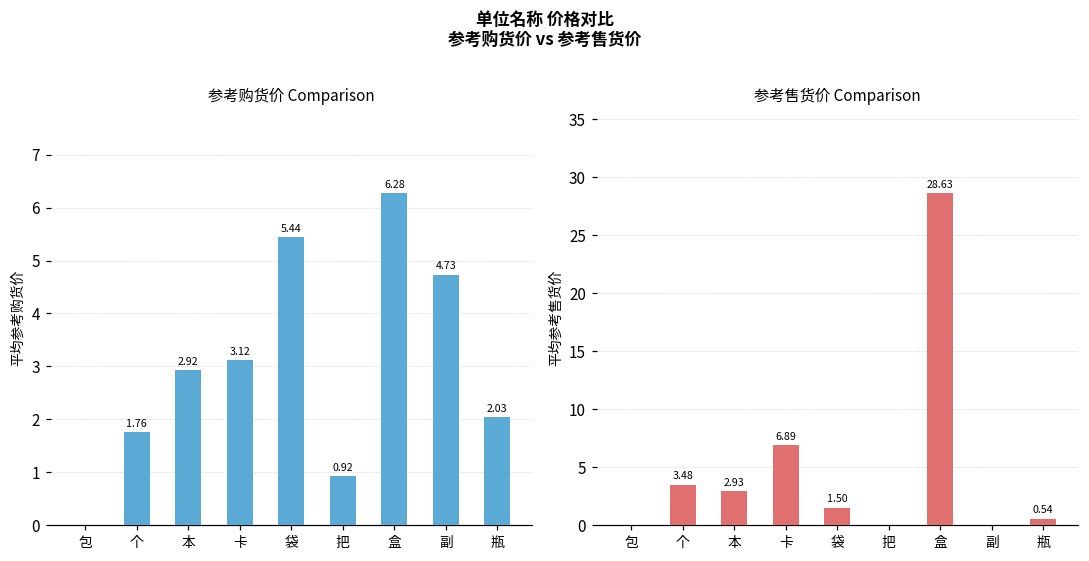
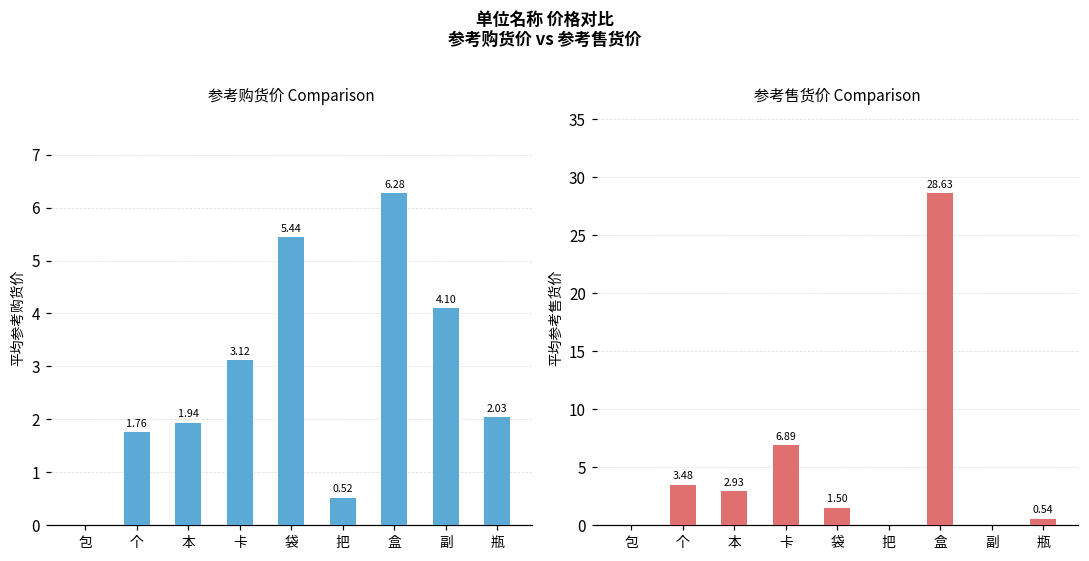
参考购货价 Comparison, 本: 2.92 -> 1.94
参考购货价 Comparison, 把: 0.92 -> 0.52
参考购货价 Comparison, 副: 4.73 -> 4.10
